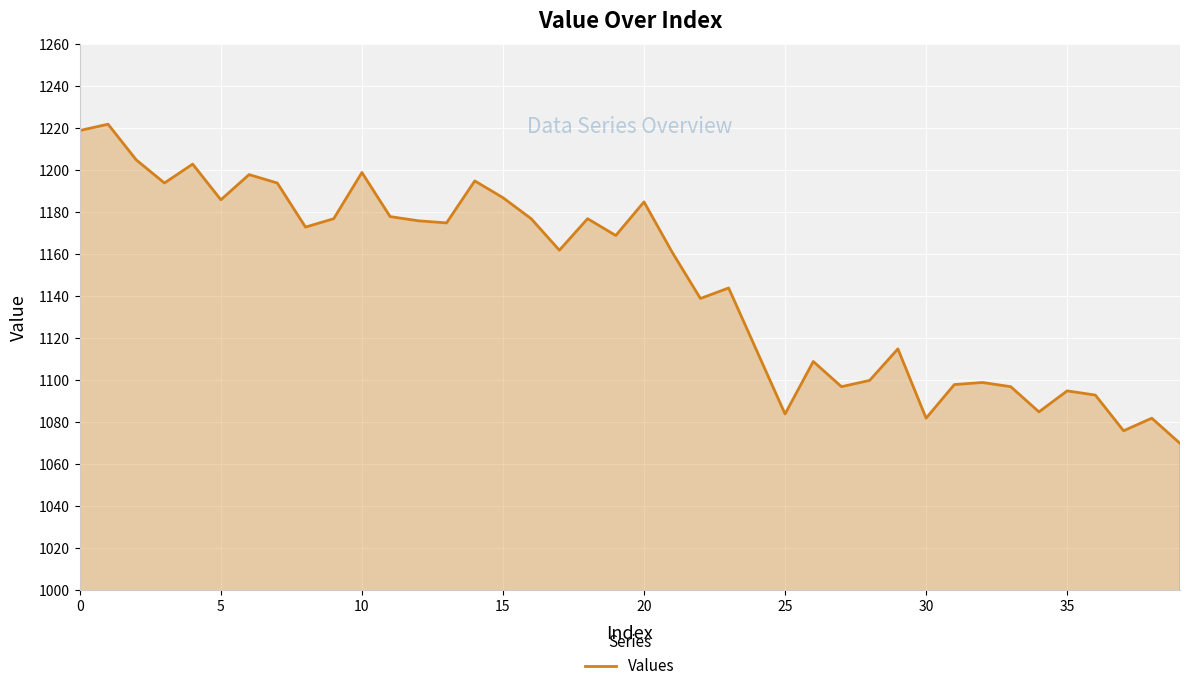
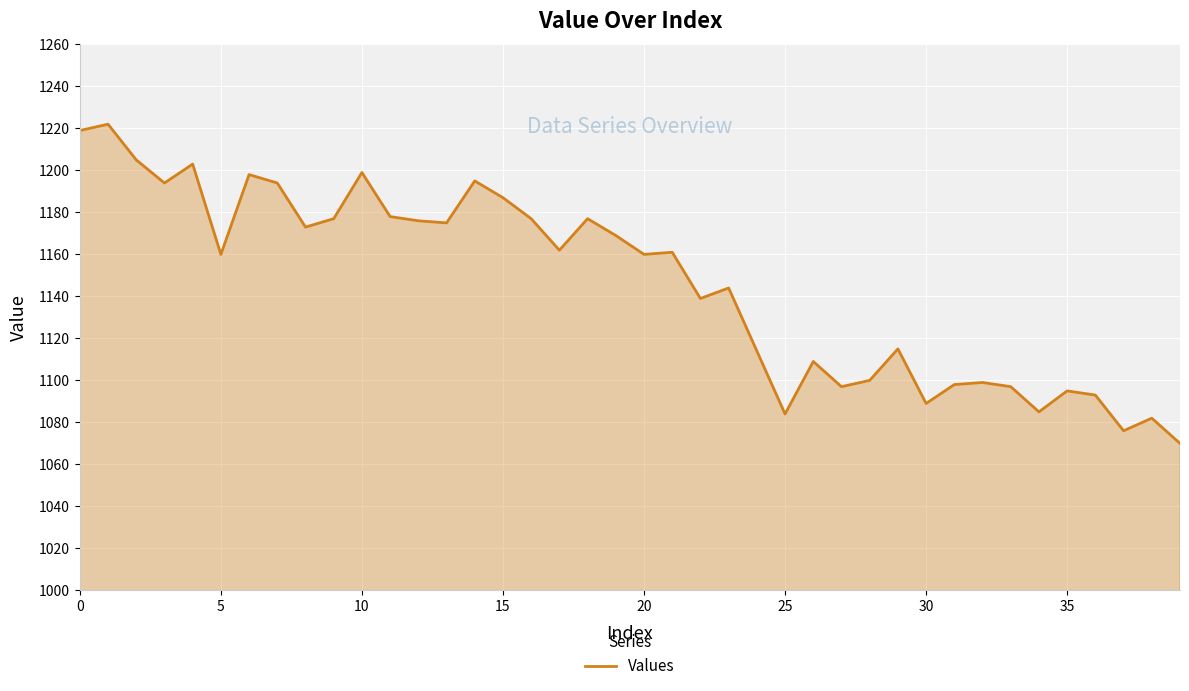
5: 1186 -> 1160
20: 1185 -> 1160
30: 1082 -> 1089
